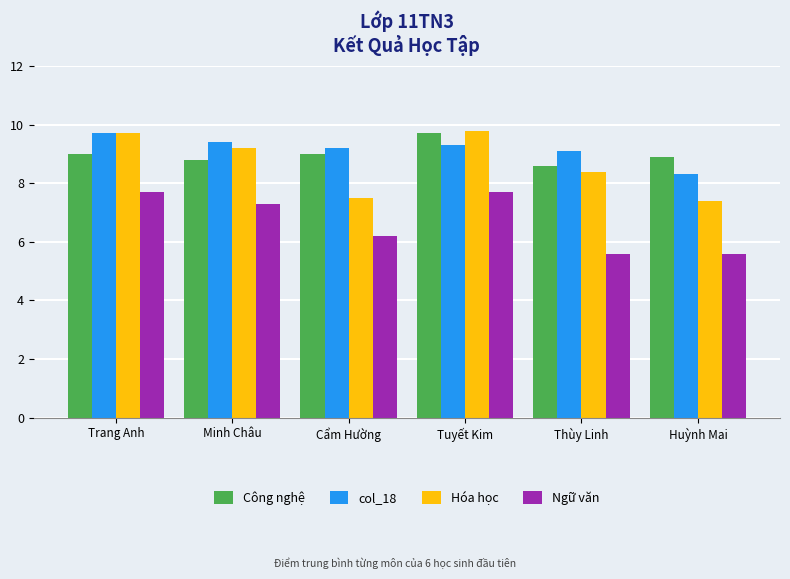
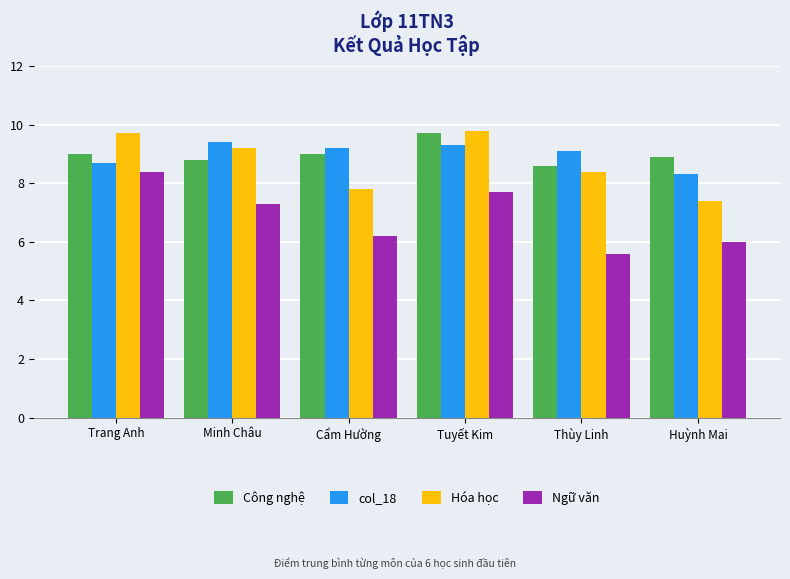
col_18, Trang Anh: 9.7 -> 8.7
Ngữ văn, Trang Anh: 7.7 -> 8.4
Hóa học, Cẩm Hường: 7.5 -> 7.8
Ngữ văn, Huỳnh Mai: 5.6 -> 6.0
